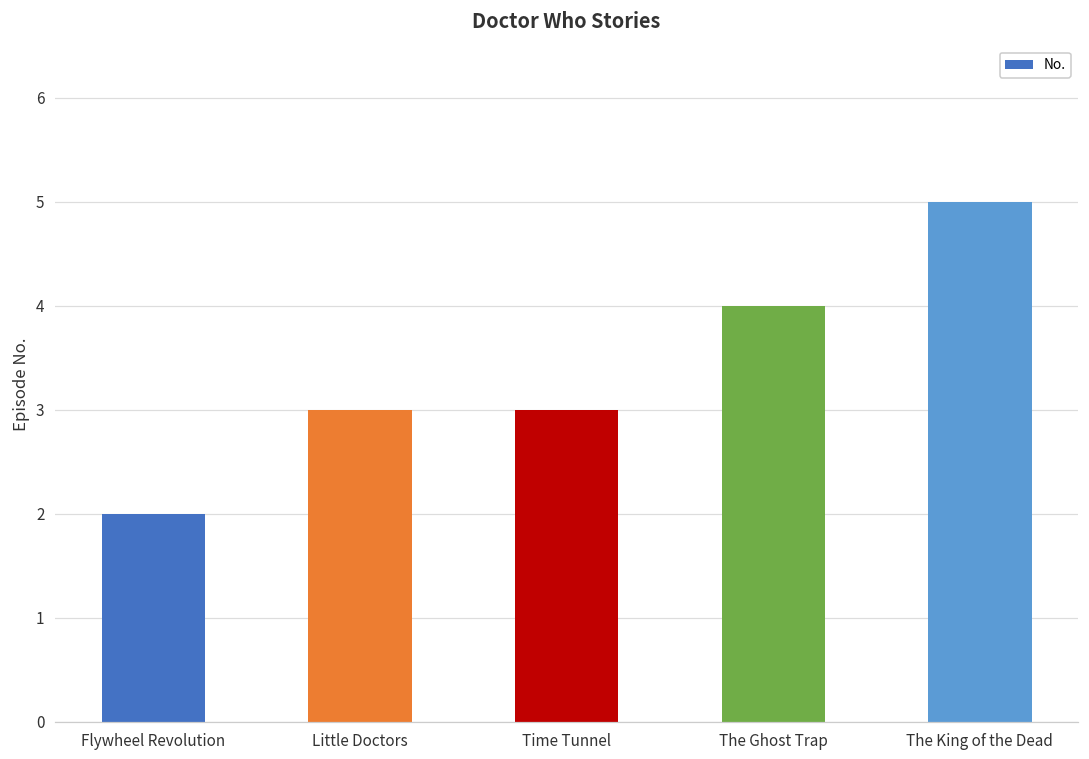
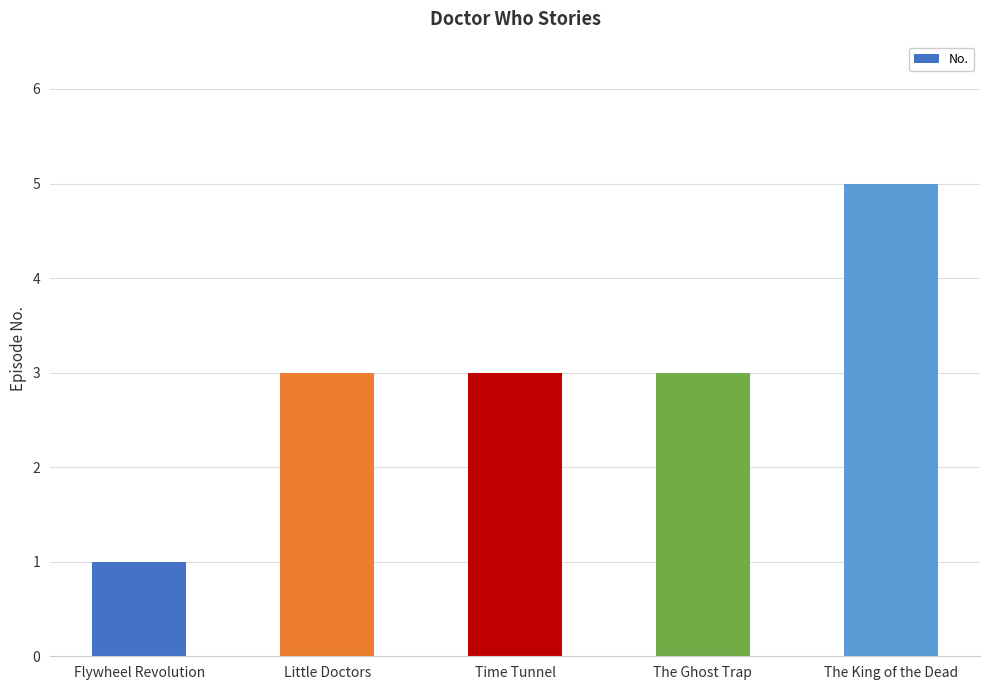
Flywheel Revolution: 2 -> 1
The Ghost Trap: 4 -> 3
